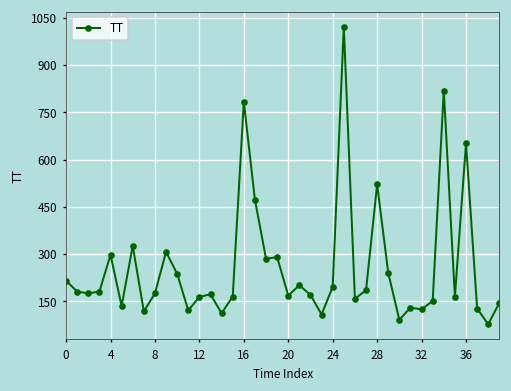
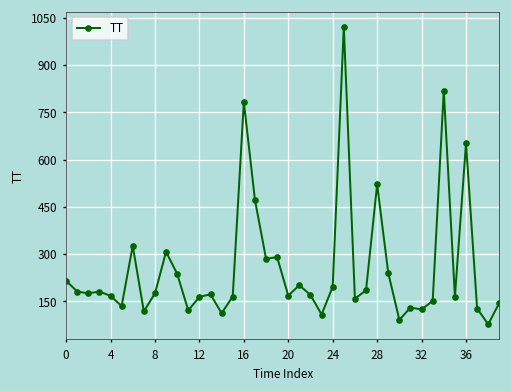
4: 300 -> 170
